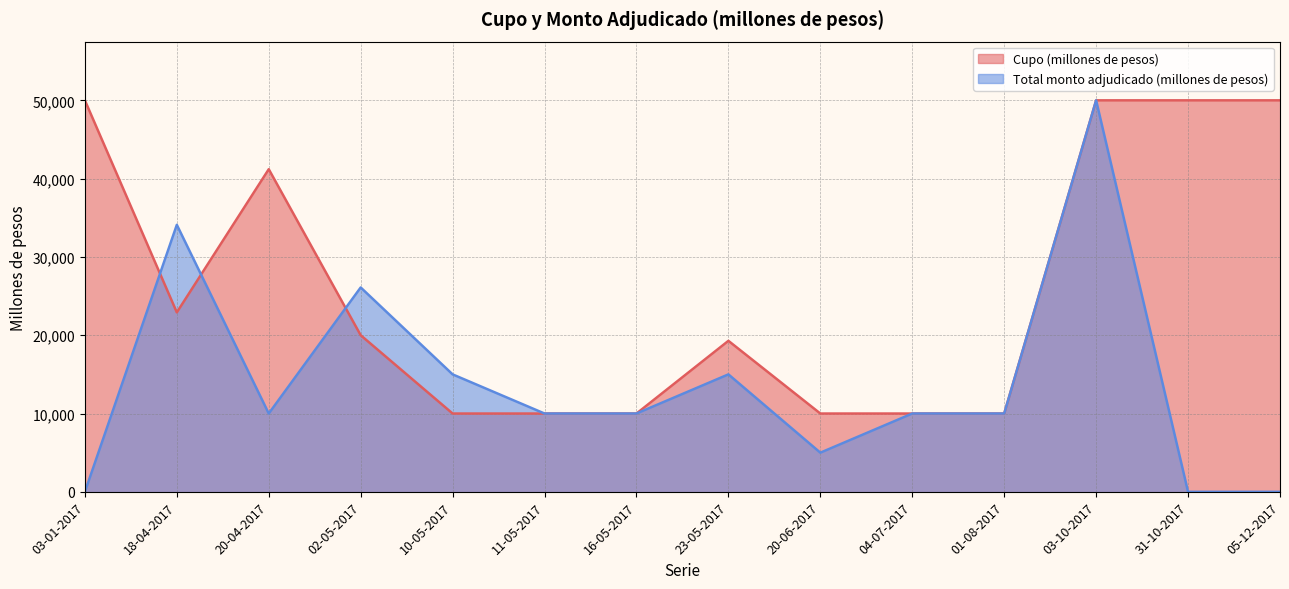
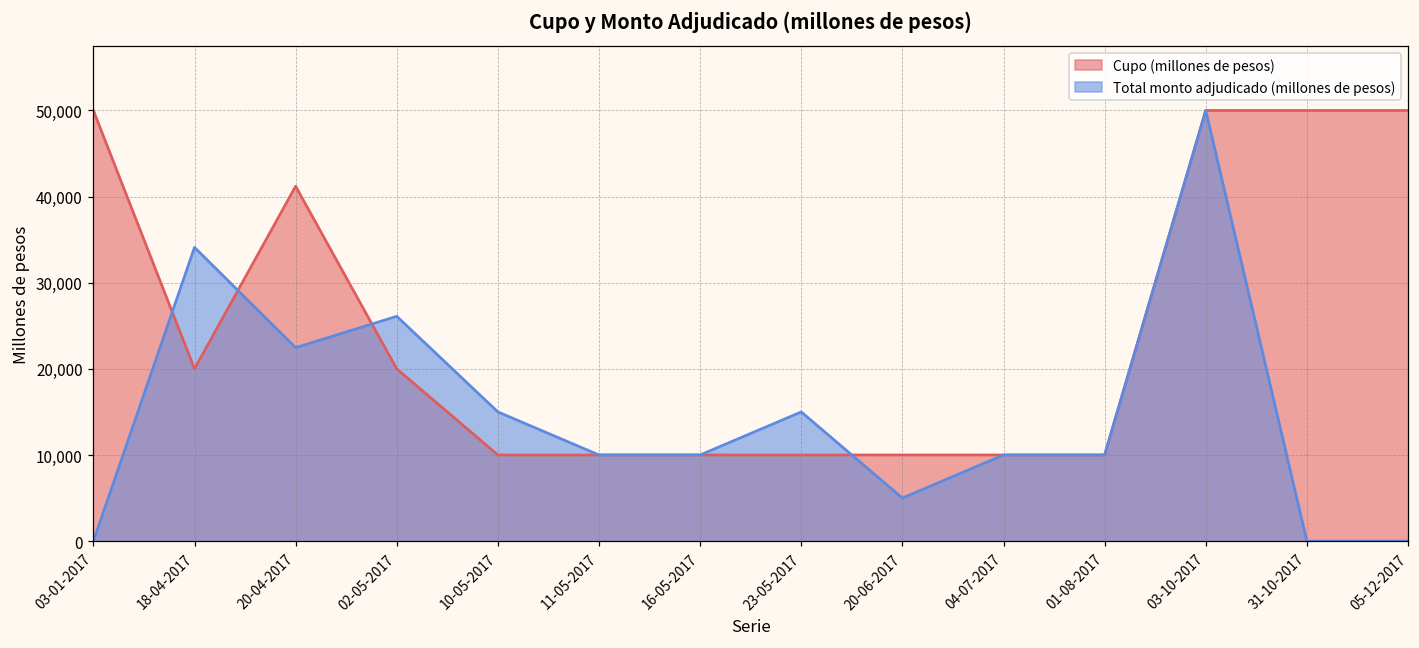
Cupo (millones de pesos), 18-04-2017: 23,000 -> 20,000
Total monto adjudicado (millones de pesos), 20-04-2017: 10,000 -> 22,000
Cupo (millones de pesos), 23-05-2017: 19,000 -> 10,000
